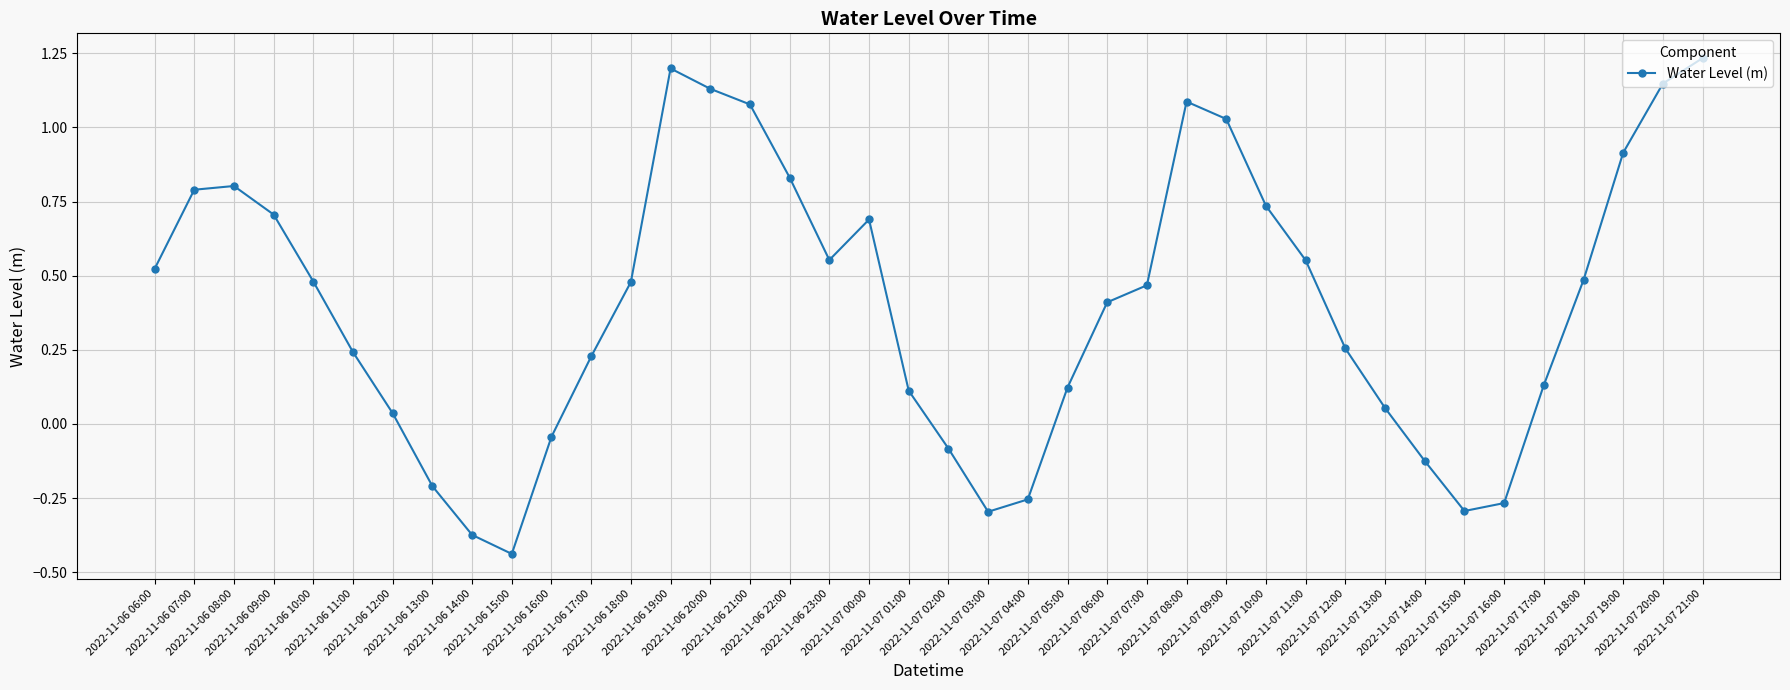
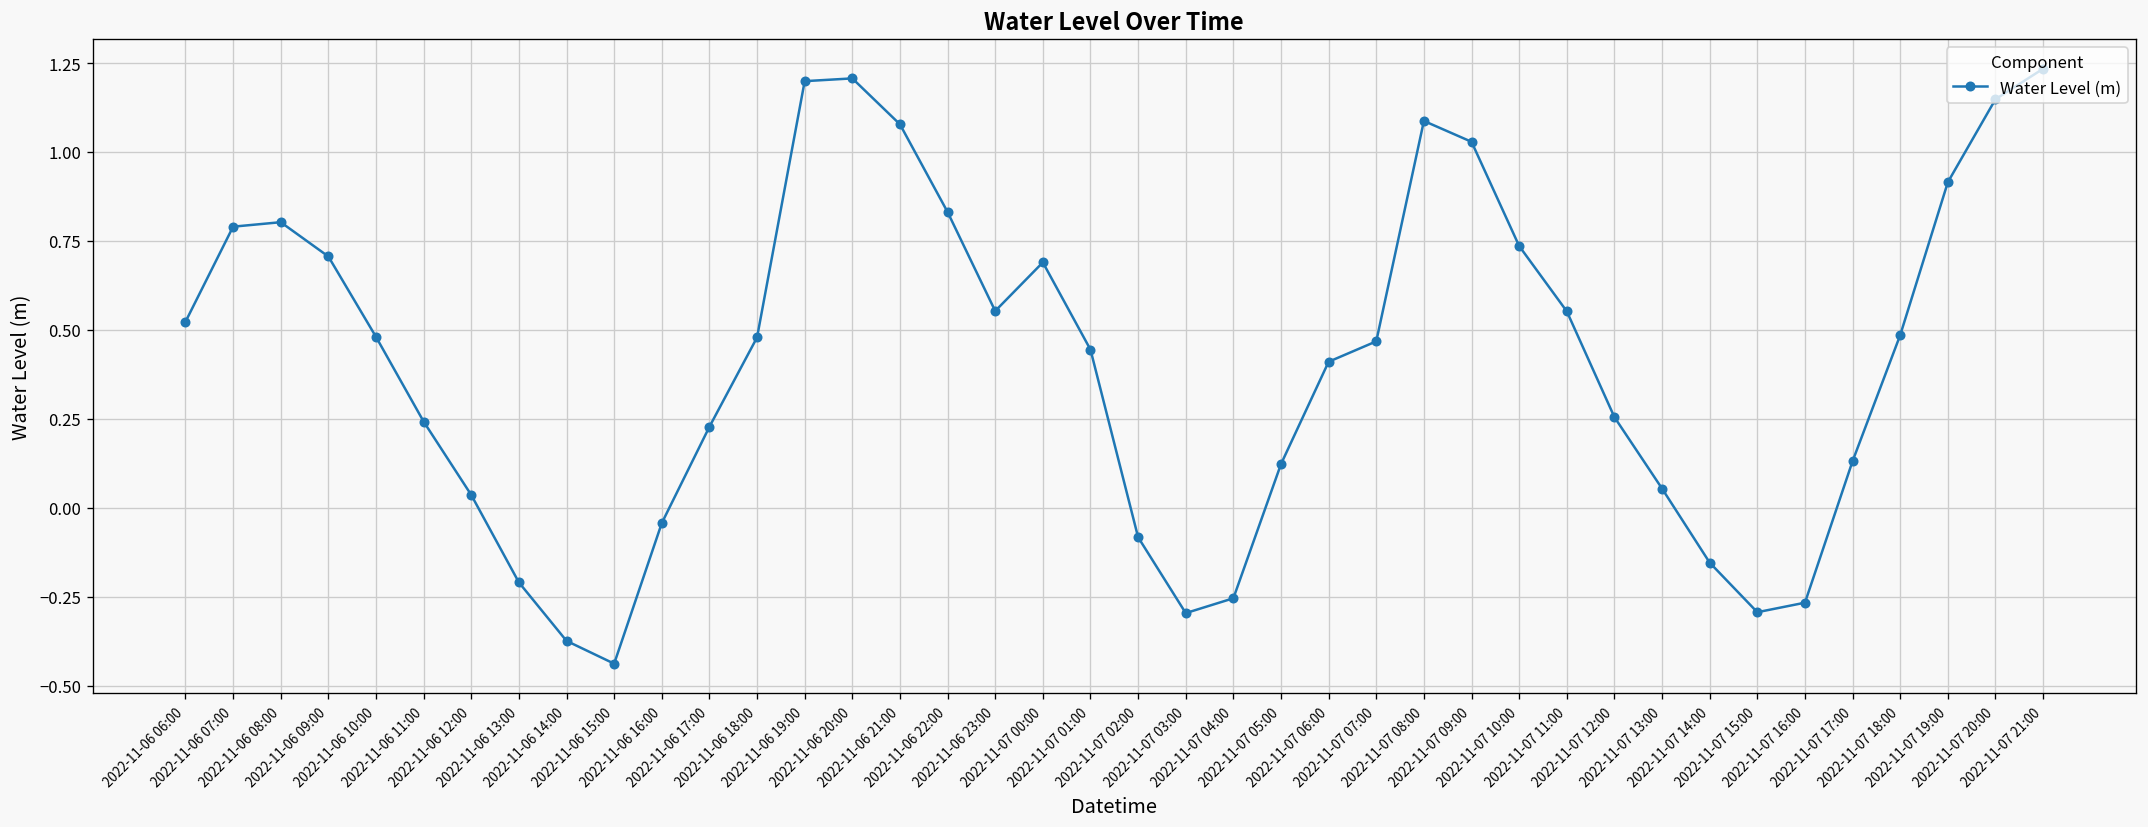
2022-11-06 20:00: 1.13 -> 1.21
2022-11-07 01:00: 0.11 -> 0.44
2022-11-07 14:00: -0.12 -> -0.15
